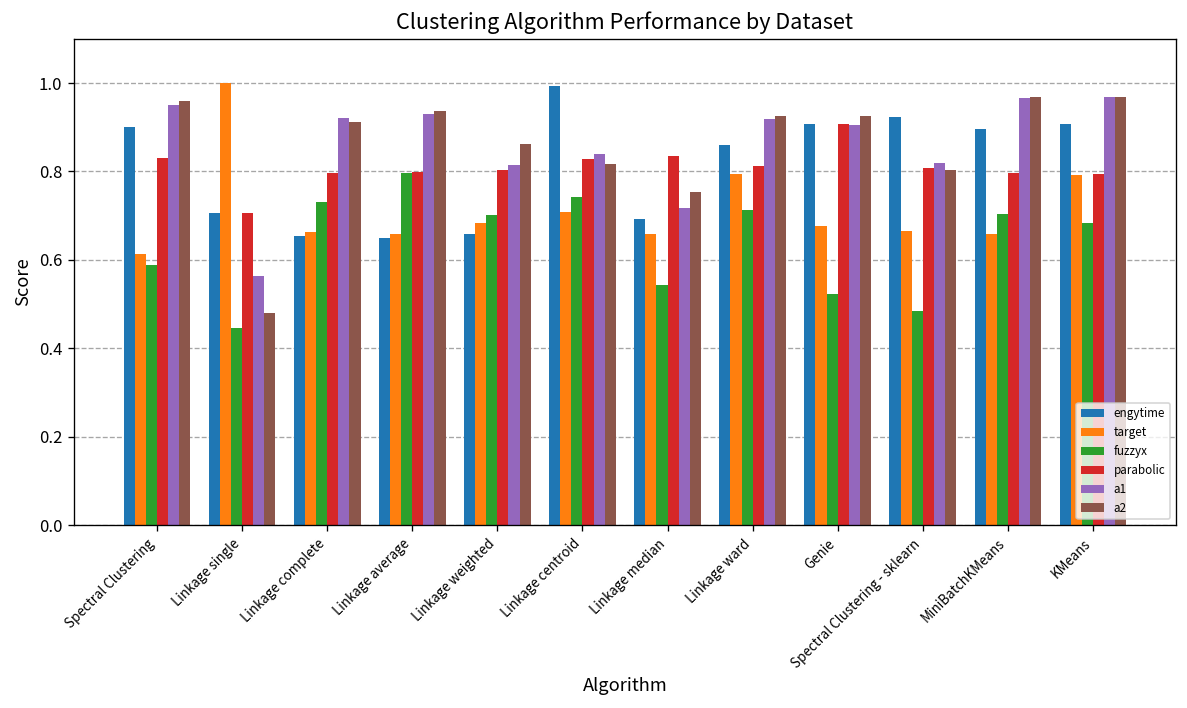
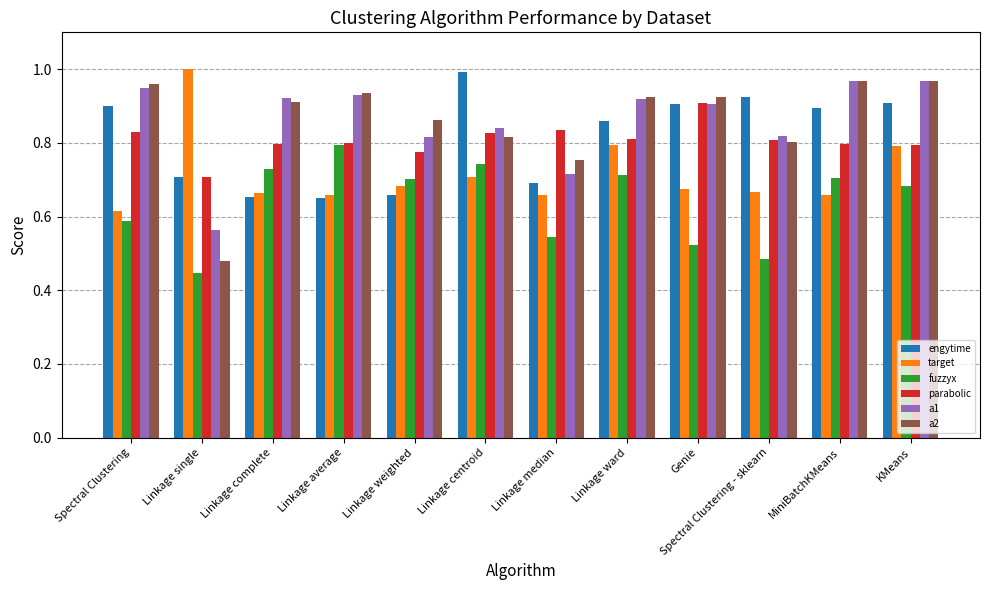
parabolic, Linkage weighted: 0.80 -> 0.78
